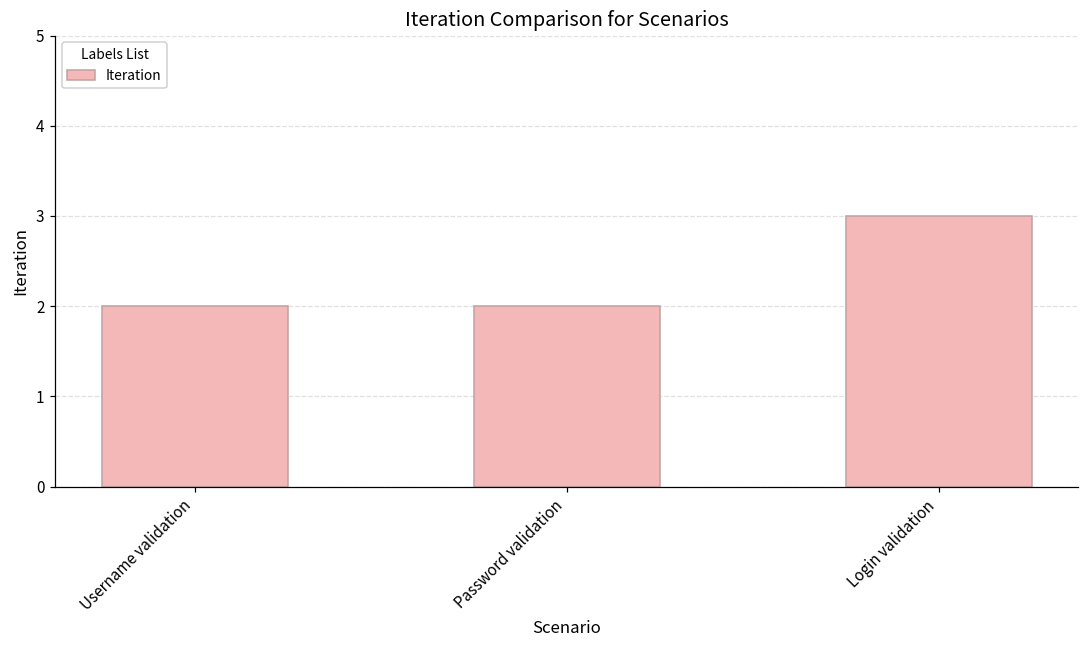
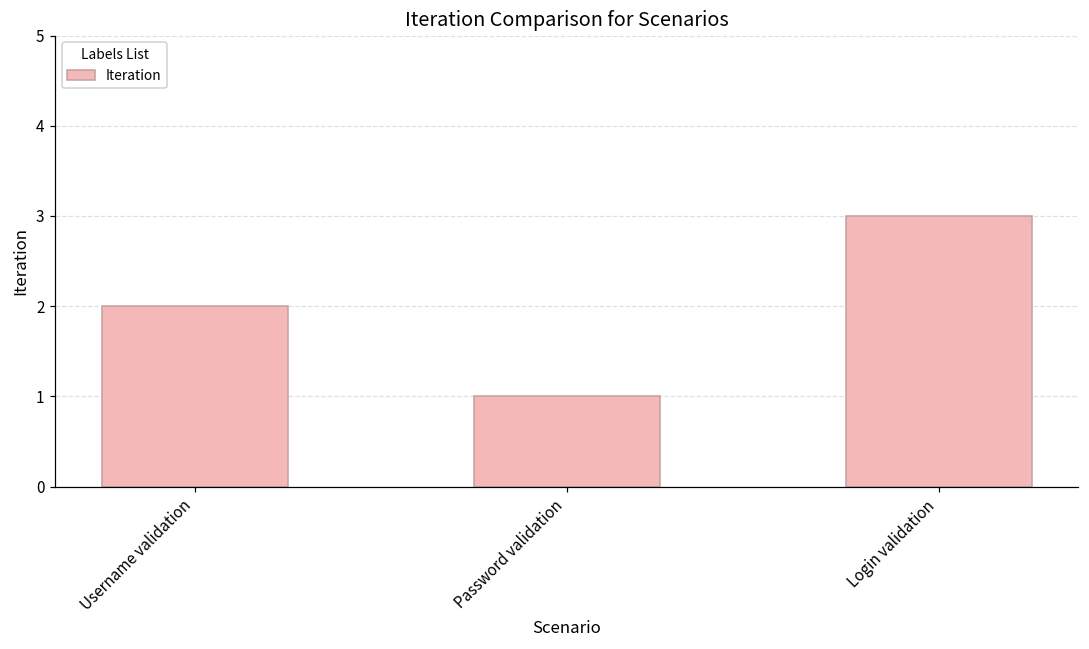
Password validation: 2 -> 1
